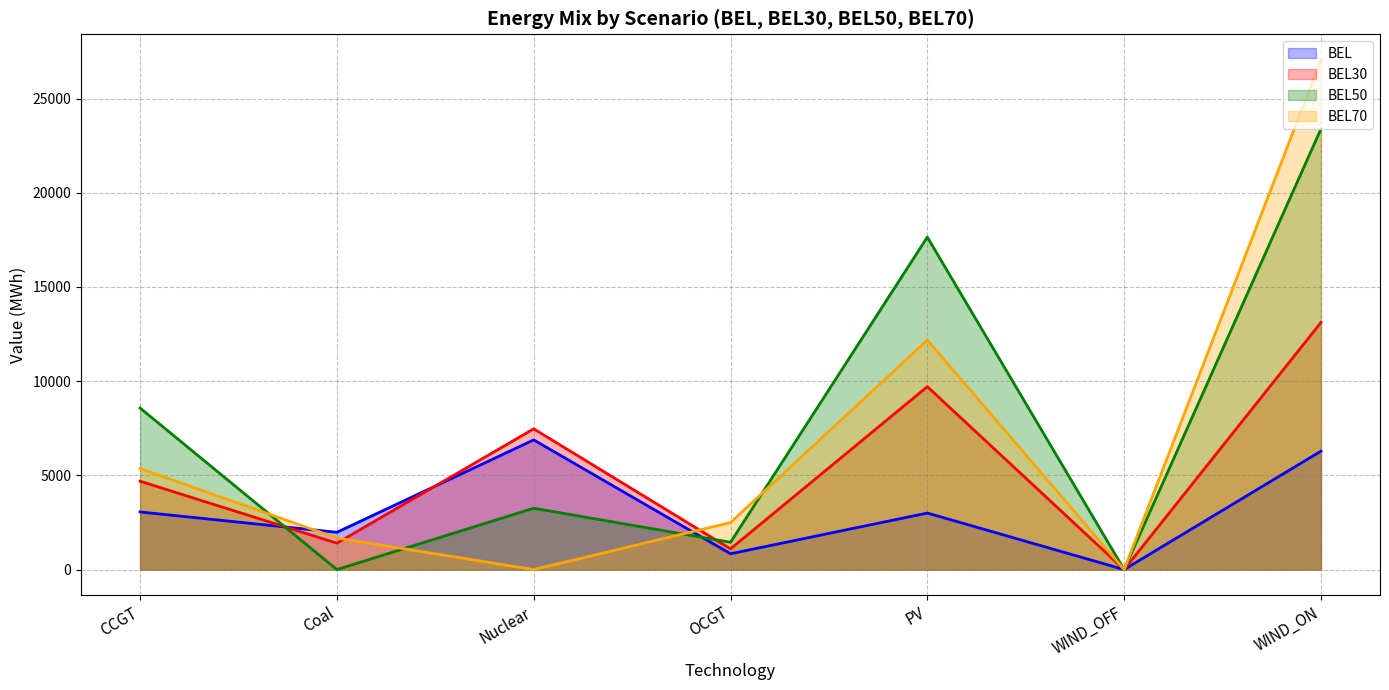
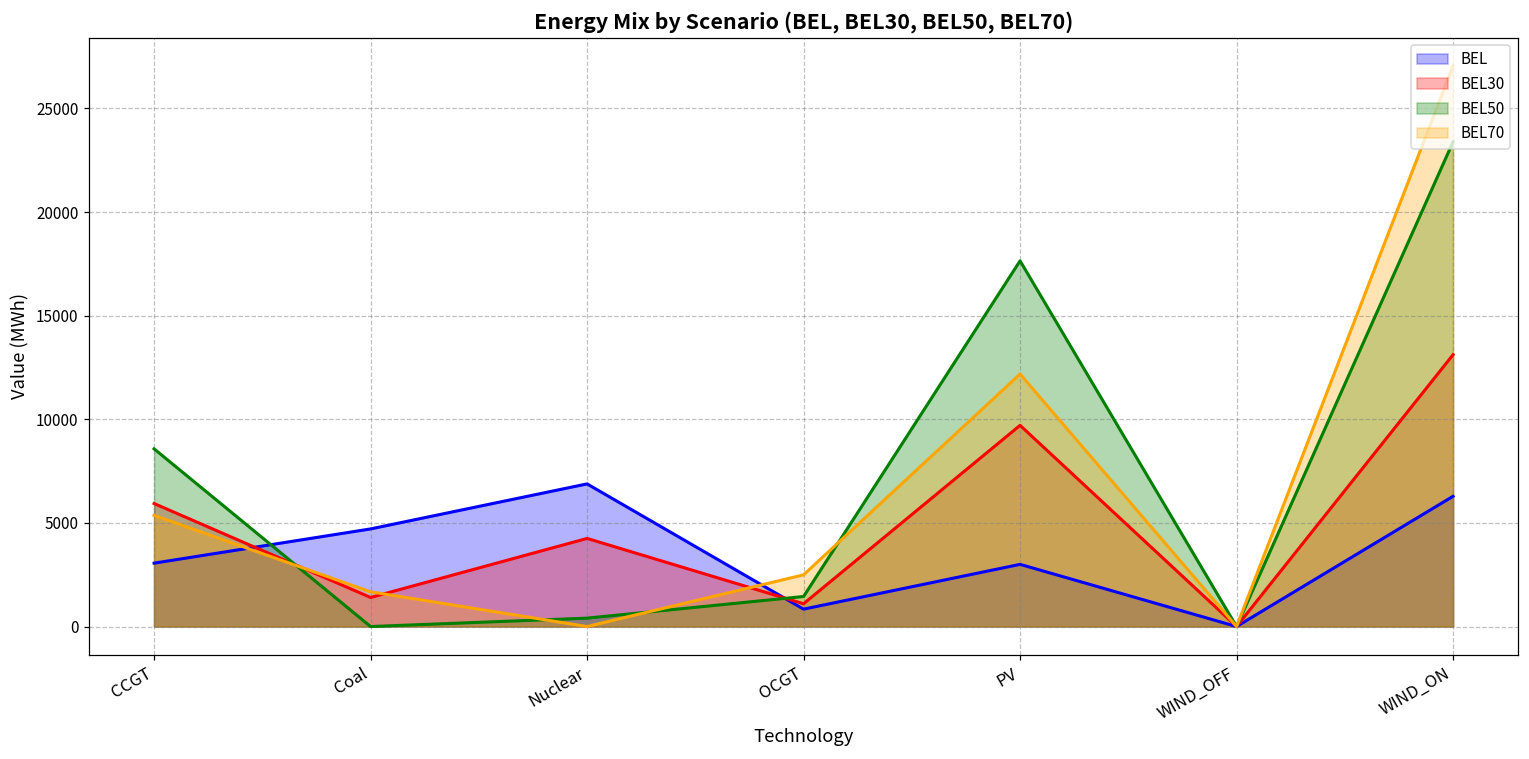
BEL30, CCGT: 4700 -> 5900
BEL, Coal: 2000 -> 4700
BEL30, Nuclear: 7500 -> 4300
BEL50, Nuclear: 3300 -> 400
